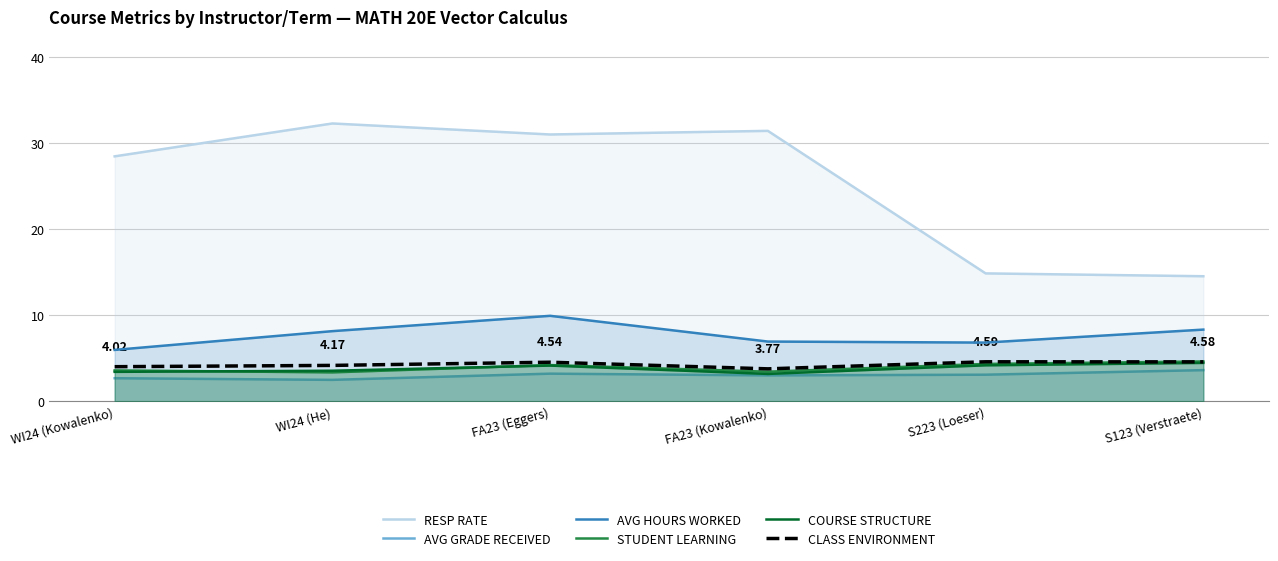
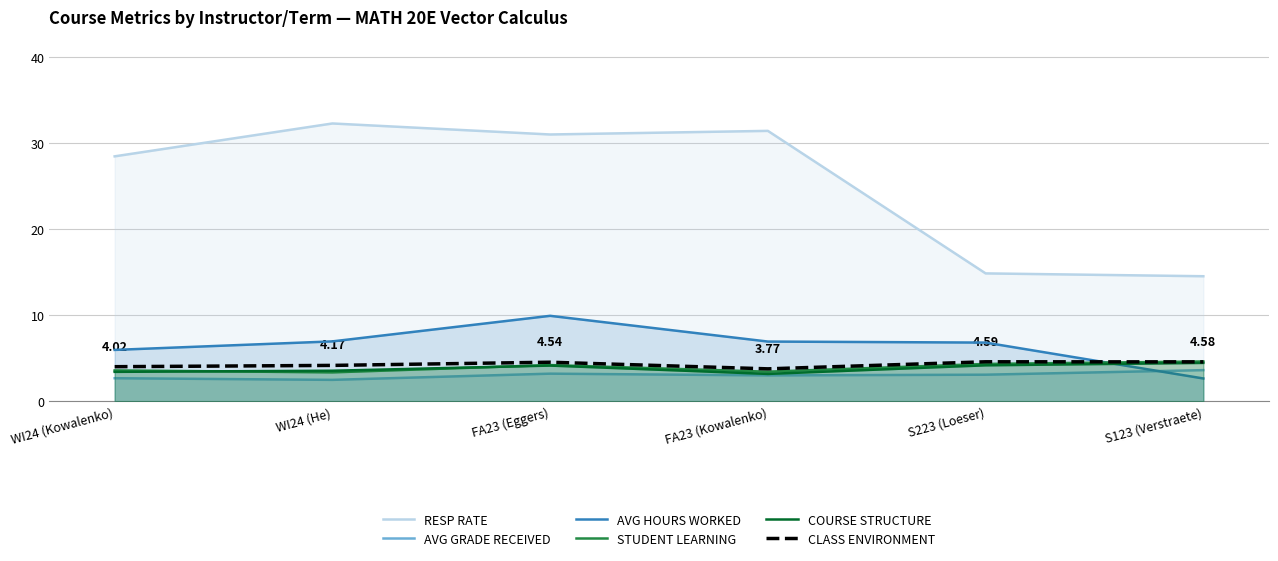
AVG HOURS WORKED, WI24 (He): 8 -> 7
AVG HOURS WORKED, S123 (Verstraete): 8 -> 3
